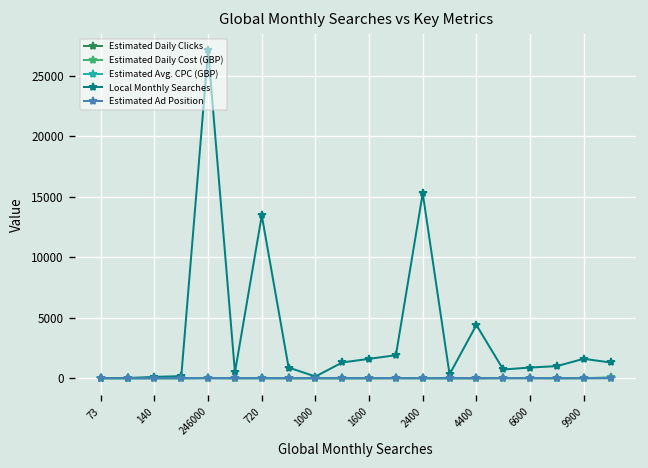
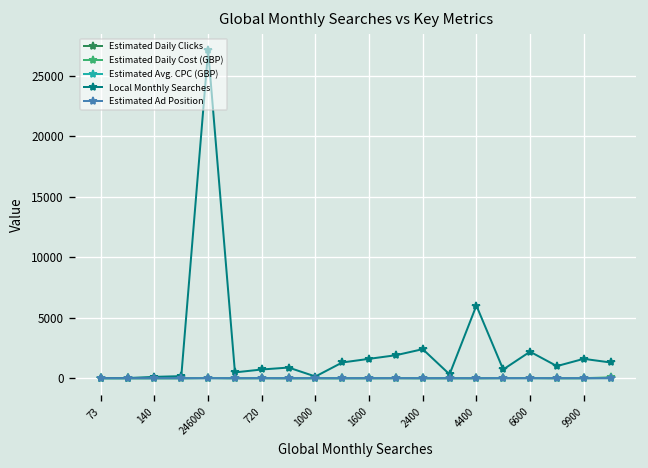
Local Monthly Searches, 720: 13500 -> 700
Local Monthly Searches, 2400: 15300 -> 2400
Local Monthly Searches, 4400: 4400 -> 6000
Local Monthly Searches, 6600: 900 -> 2200
